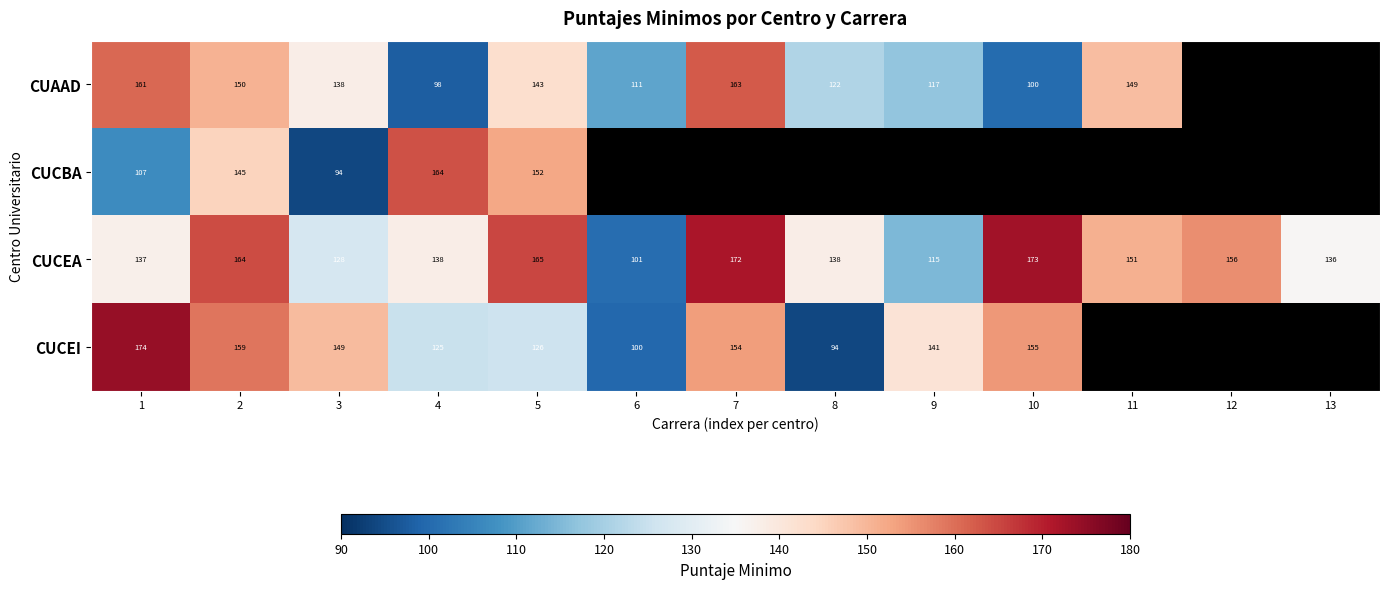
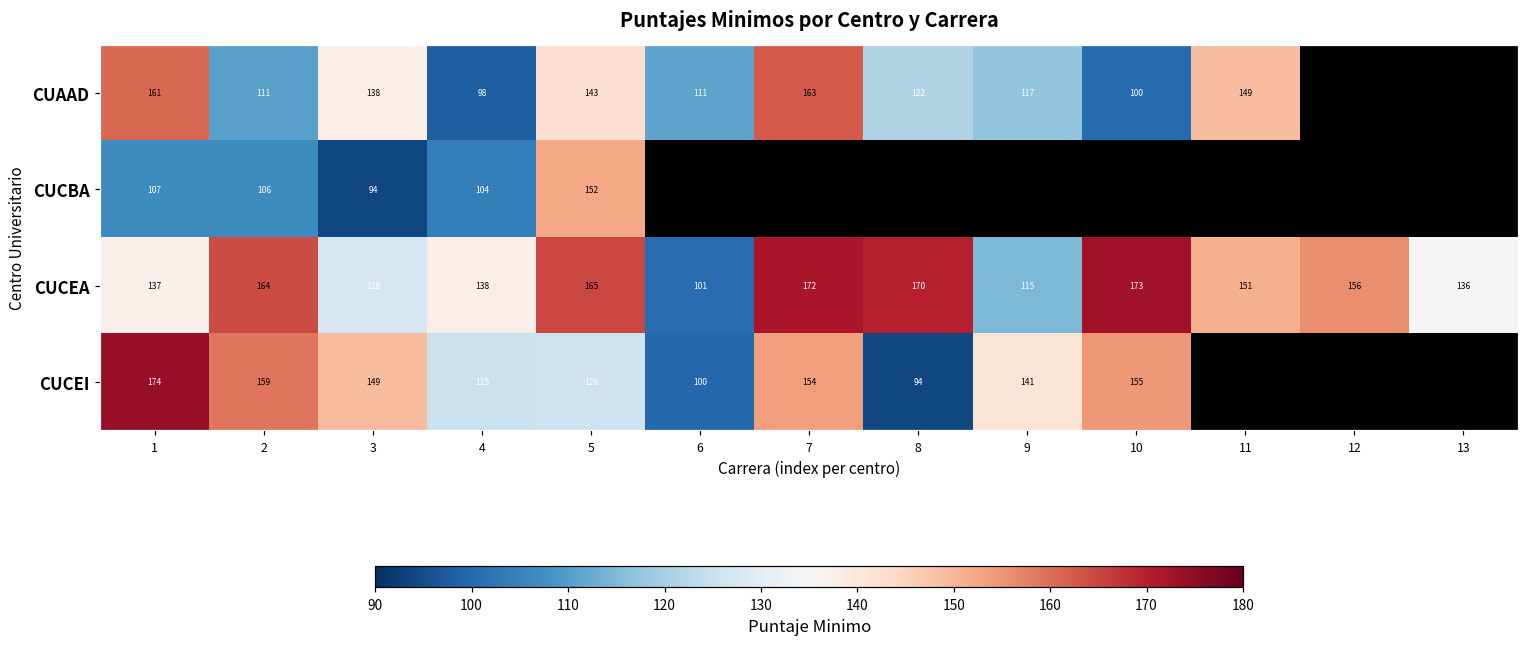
CUAAD, 2: 150 -> 111
CUCBA, 2: 145 -> 106
CUCBA, 4: 164 -> 104
CUCEA, 8: 138 -> 170
